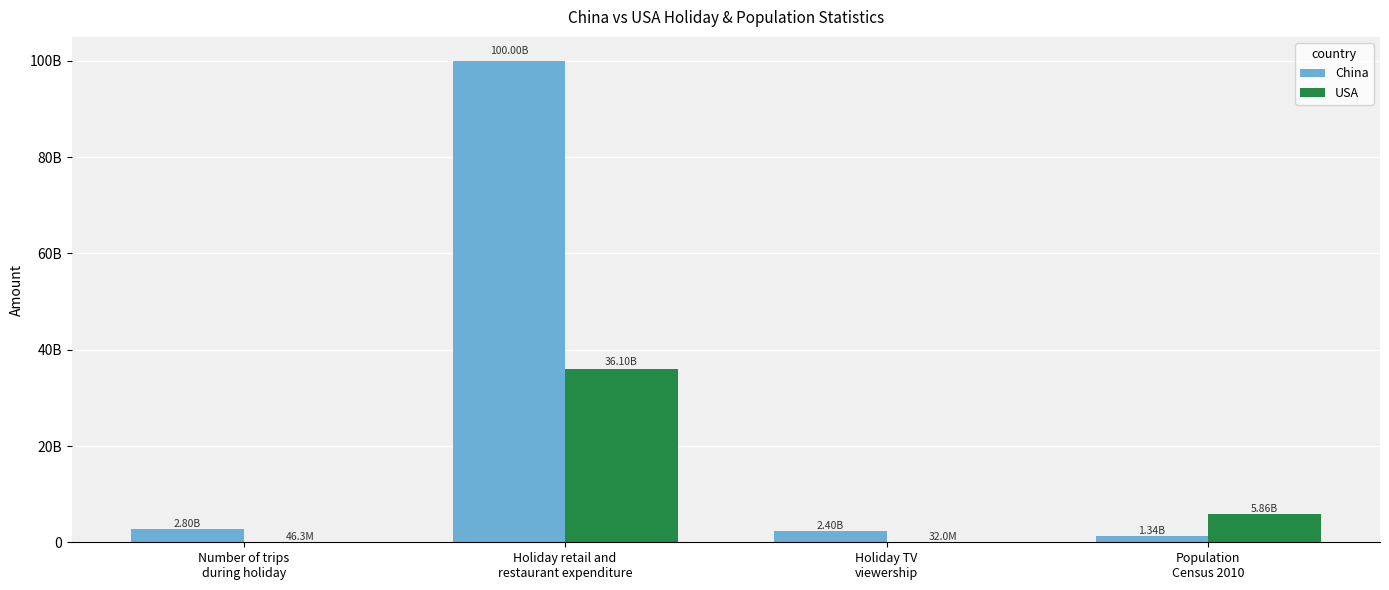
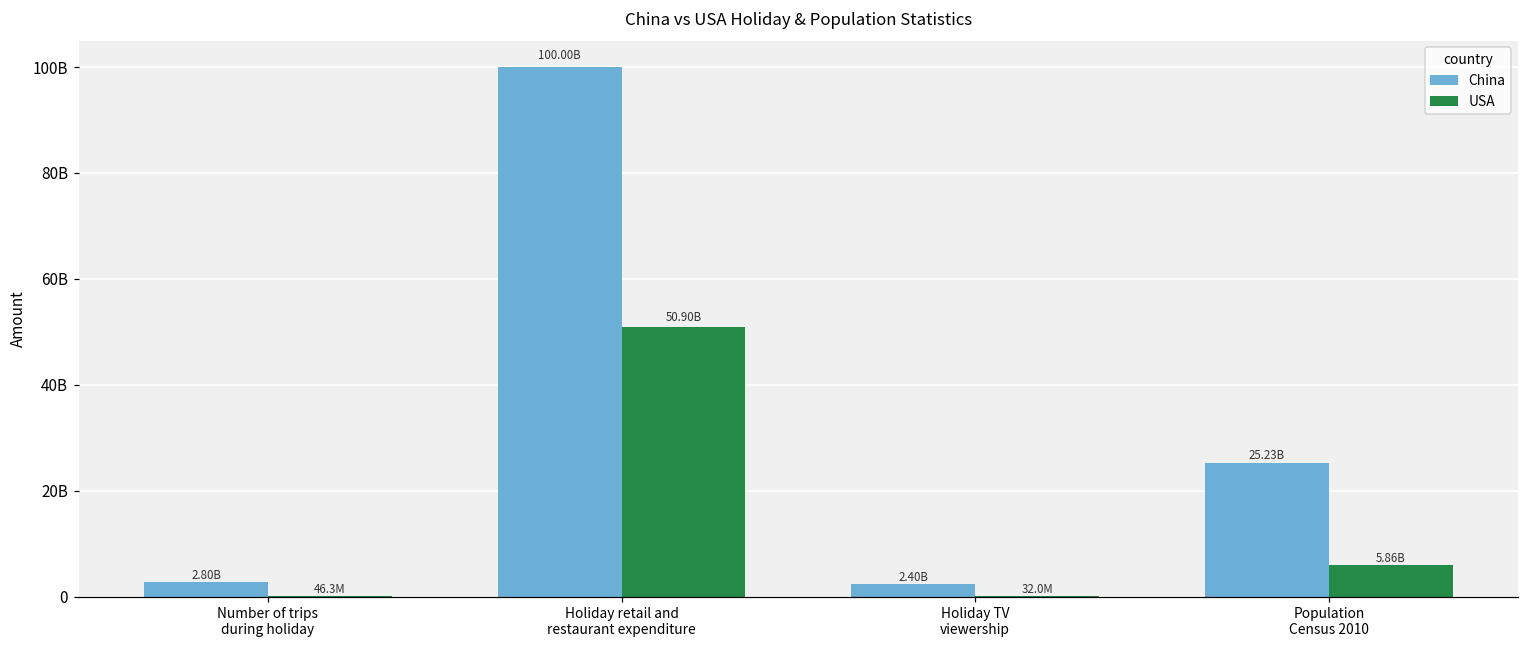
USA, Holiday retail and restaurant expenditure: 36.10B -> 50.90B
China, Population Census 2010: 1.34B -> 25.23B
